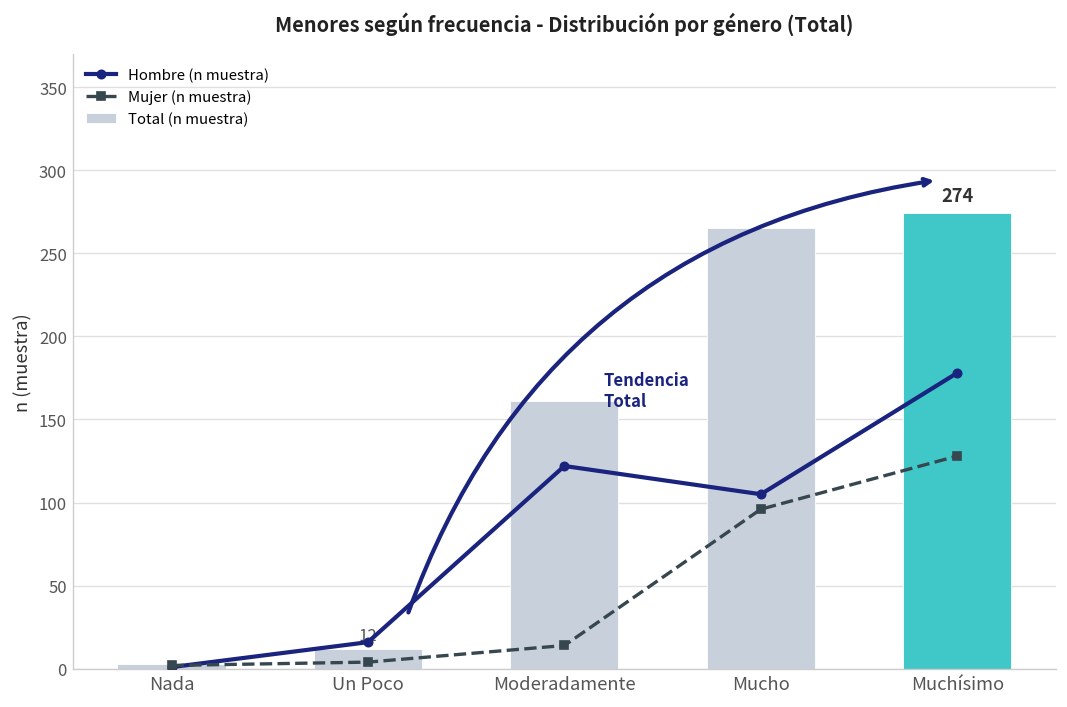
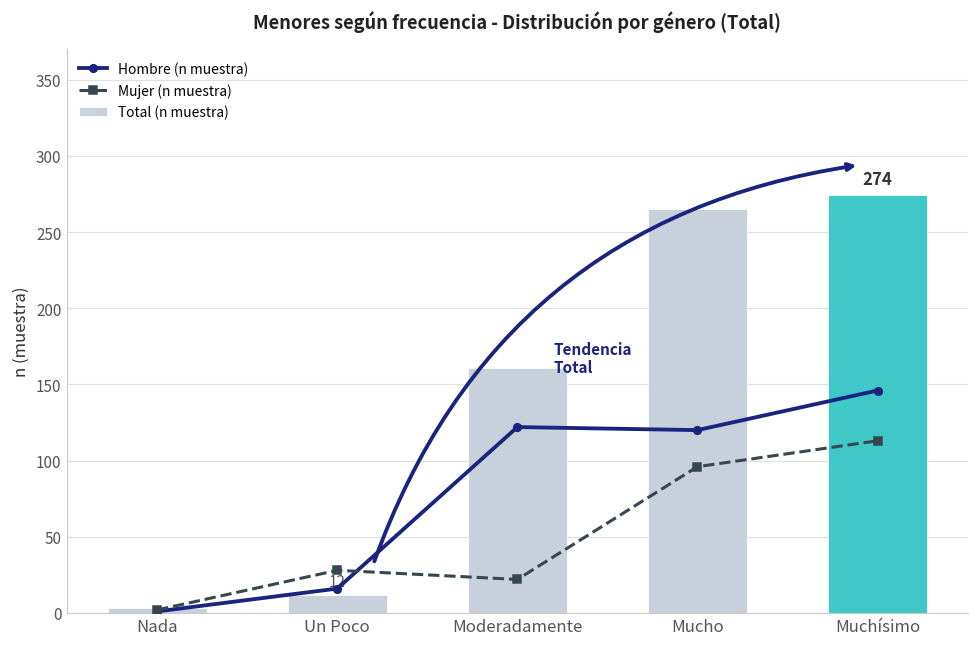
Mujer (n muestra), Un Poco: 4 -> 28
Mujer (n muestra), Moderadamente: 14 -> 22
Hombre (n muestra), Mucho: 105 -> 120
Hombre (n muestra), Muchísimo: 178 -> 146
Mujer (n muestra), Muchísimo: 128 -> 113
